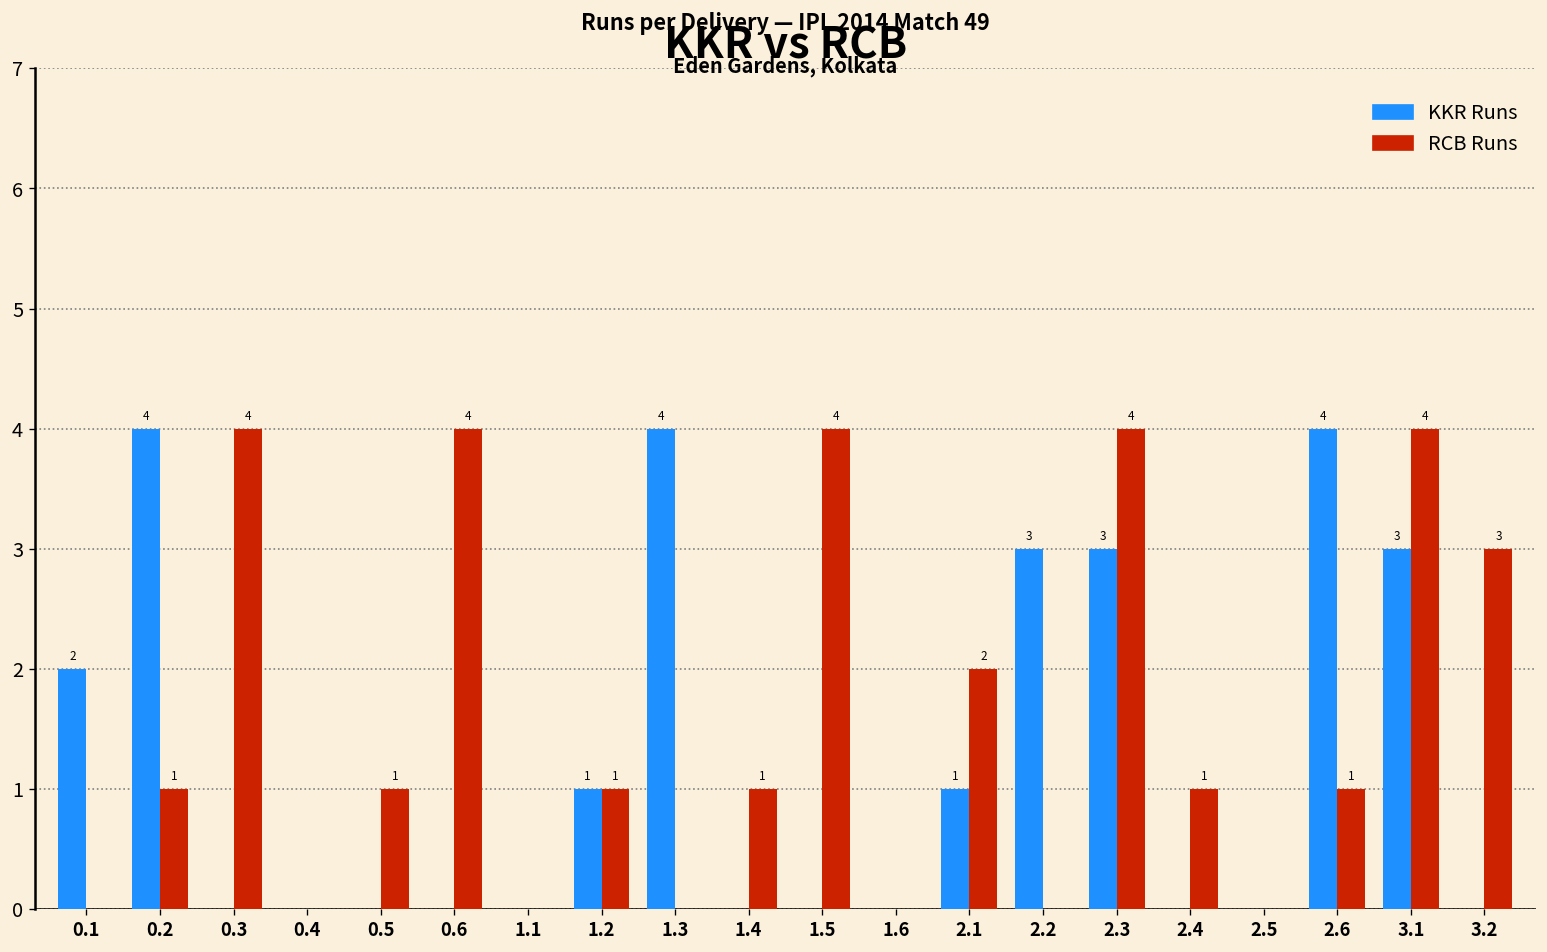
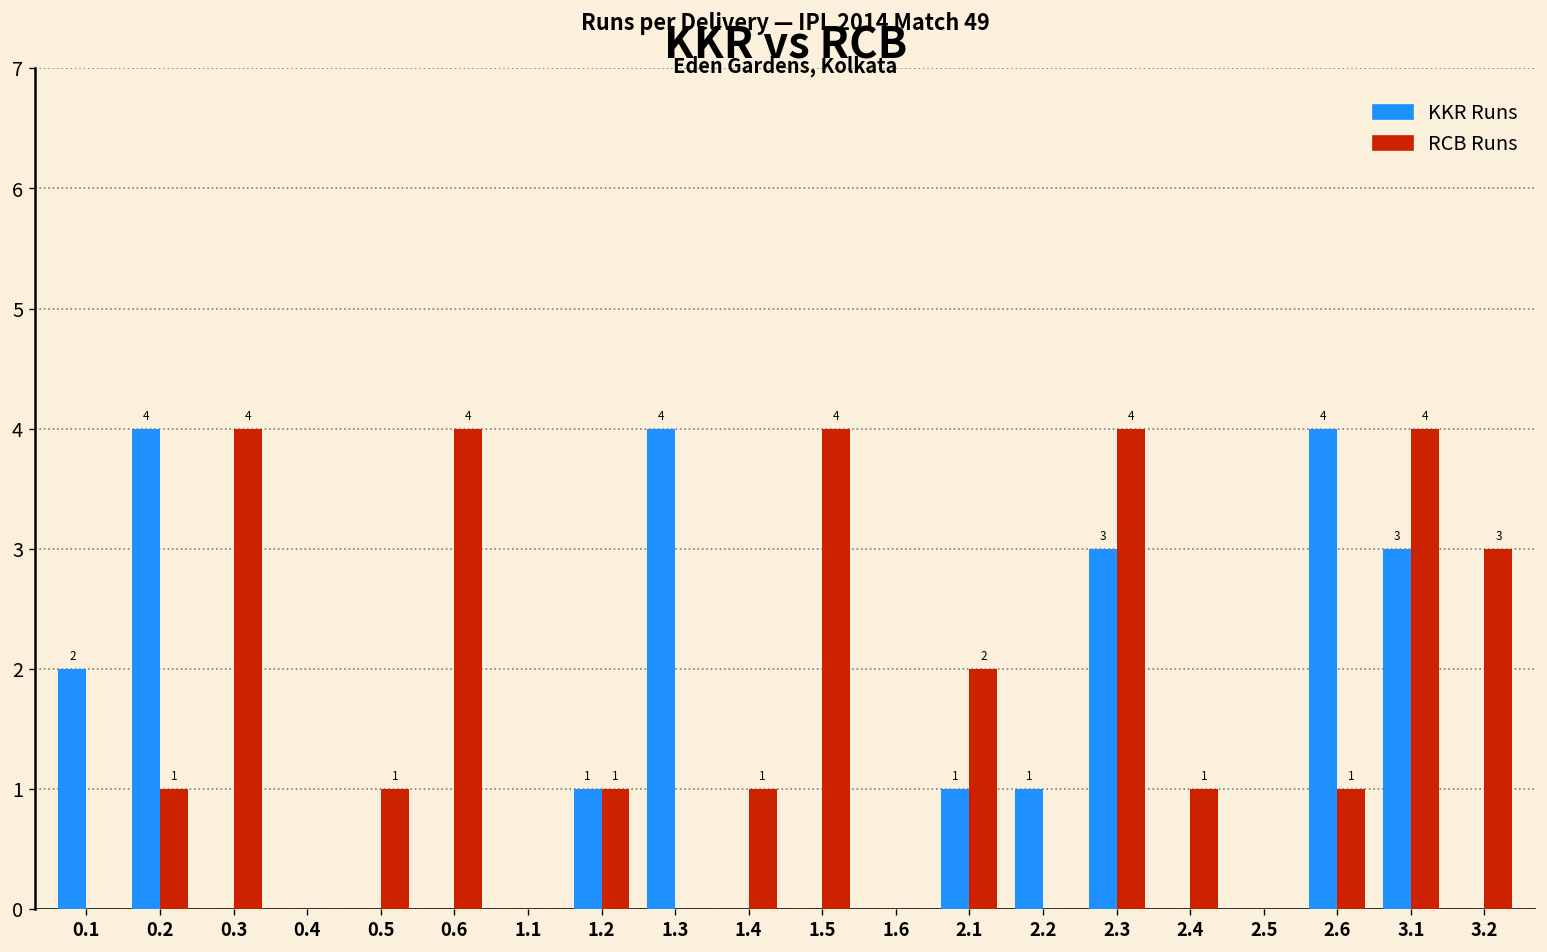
KKR Runs, 2.2: 3 -> 1
